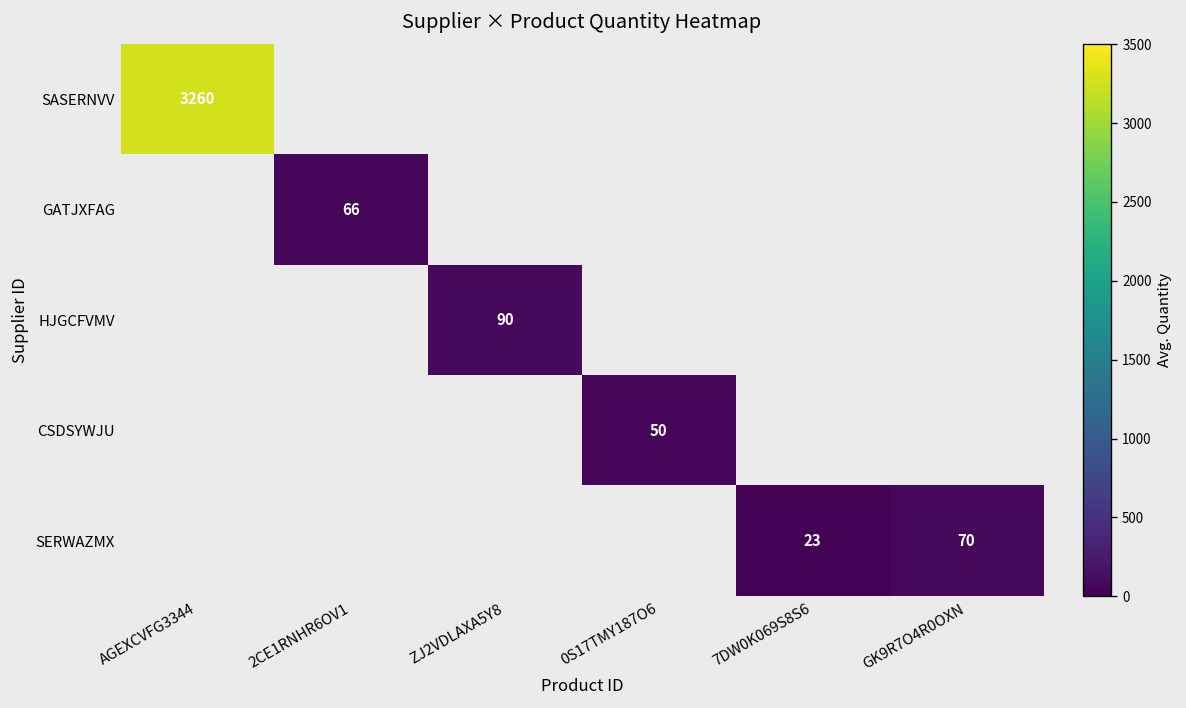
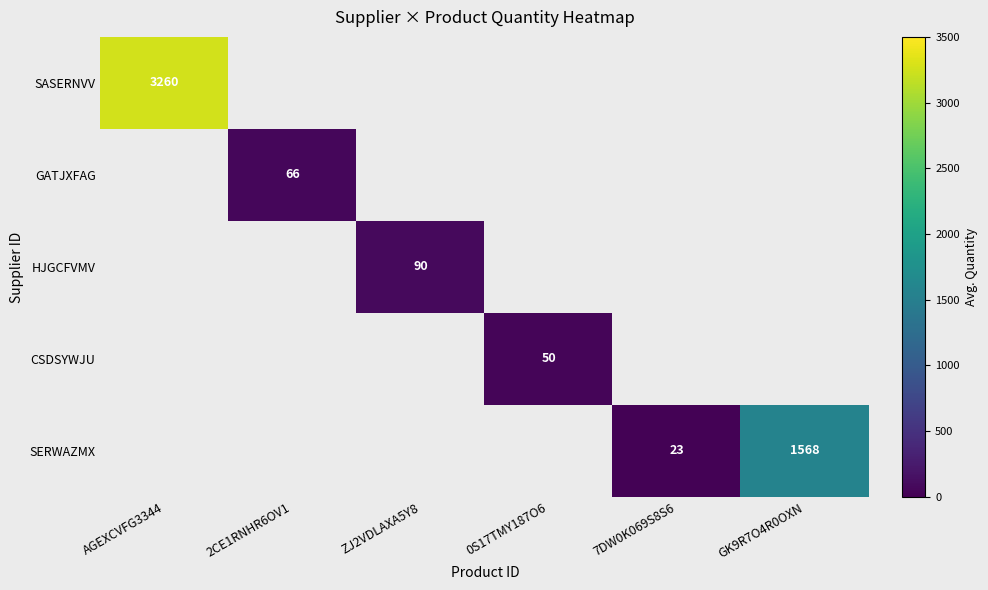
SERWAZMX, GK9R7O4R0OXN: 70 -> 1568
